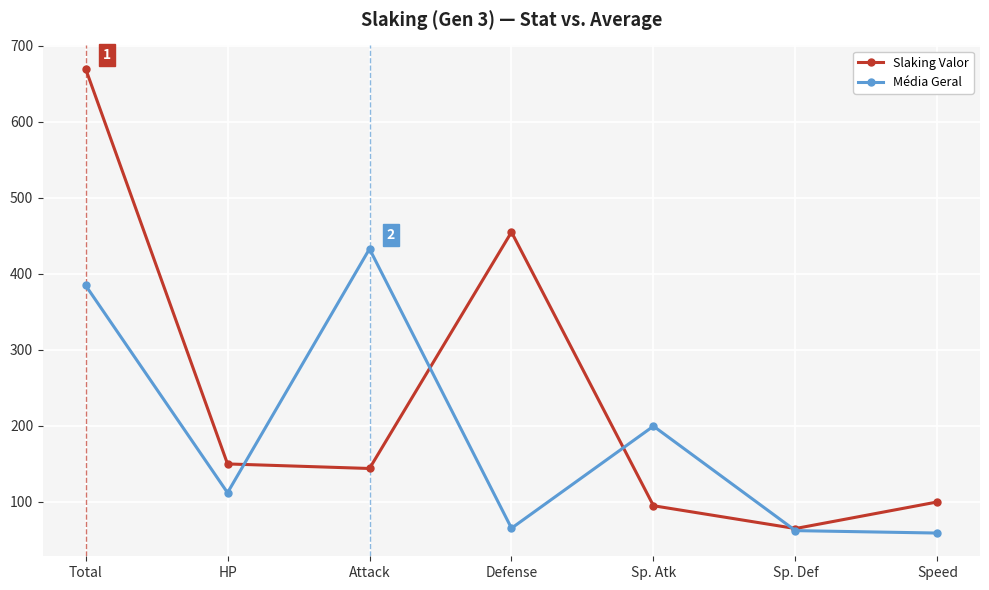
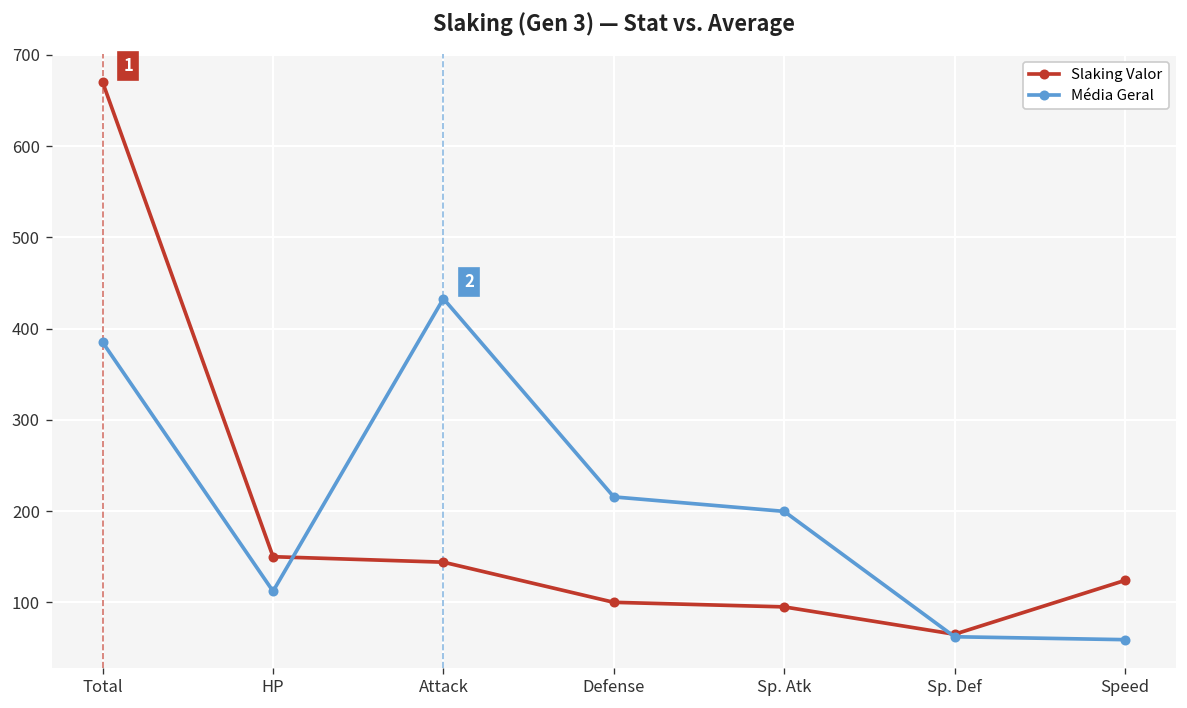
Slaking Valor, Defense: 460 -> 100
Média Geral, Defense: 70 -> 220
Slaking Valor, Speed: 100 -> 120
